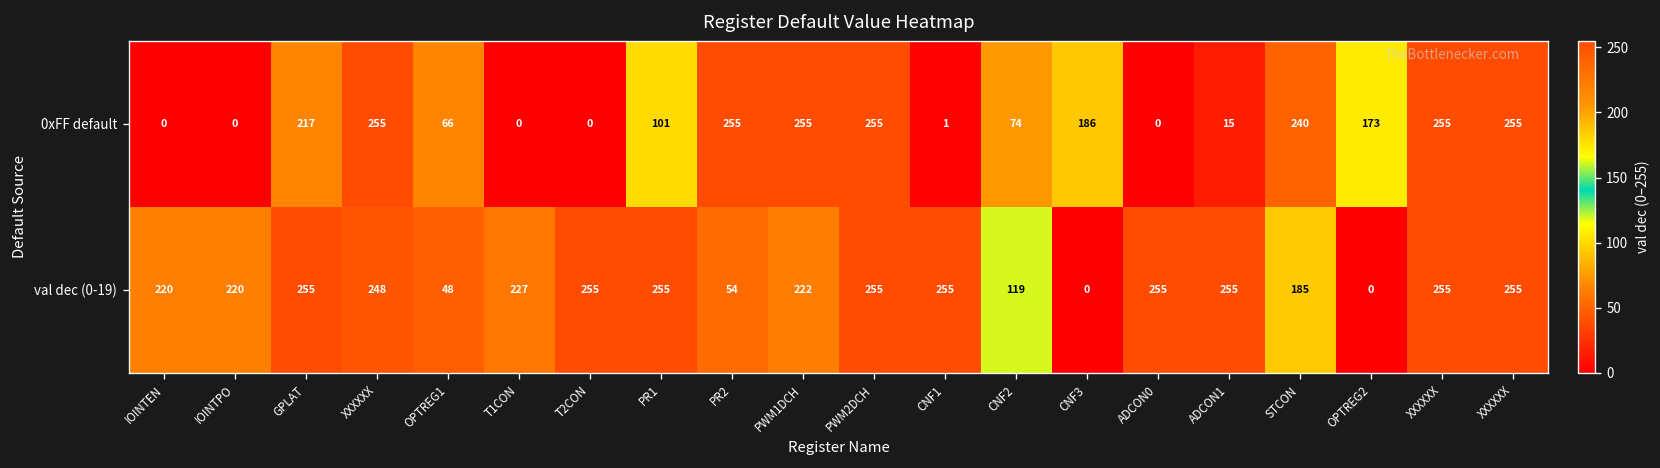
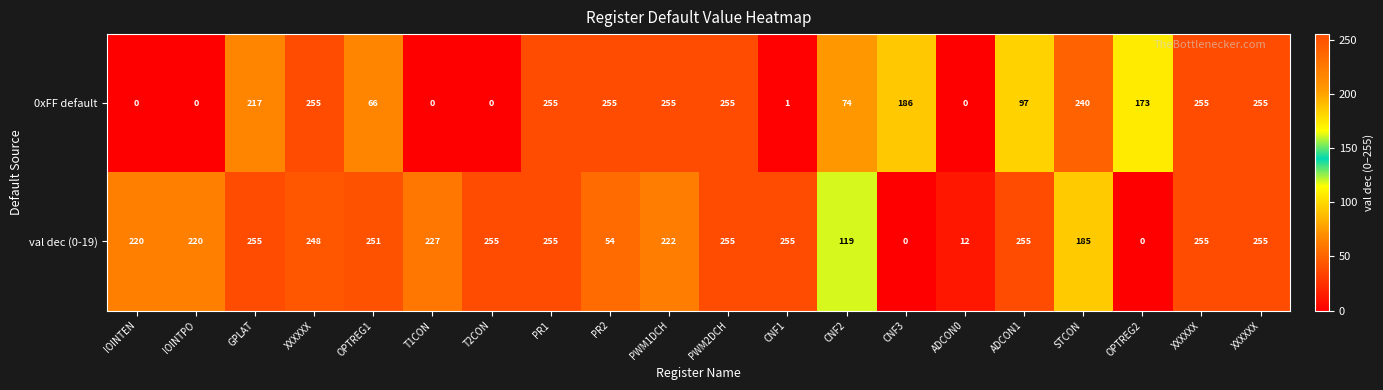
0xFF default, PR1: 101 -> 255
0xFF default, ADCON1: 15 -> 97
val dec (0-19), OPTREG1: 48 -> 251
val dec (0-19), ADCON0: 255 -> 12
